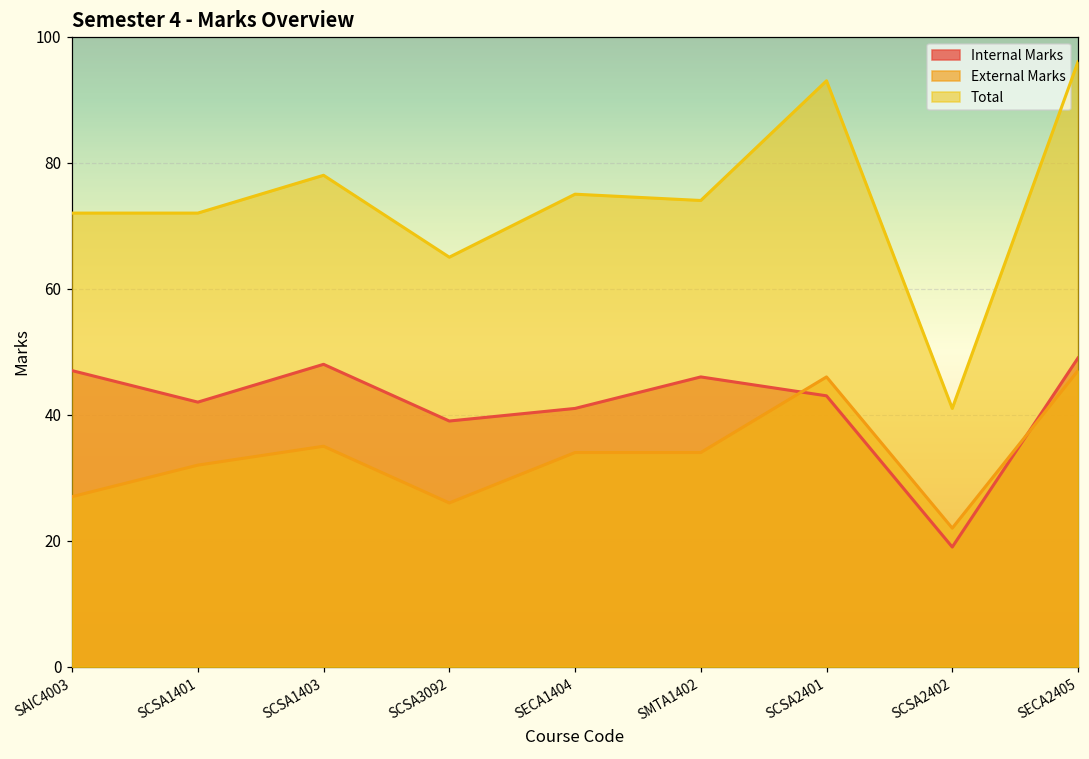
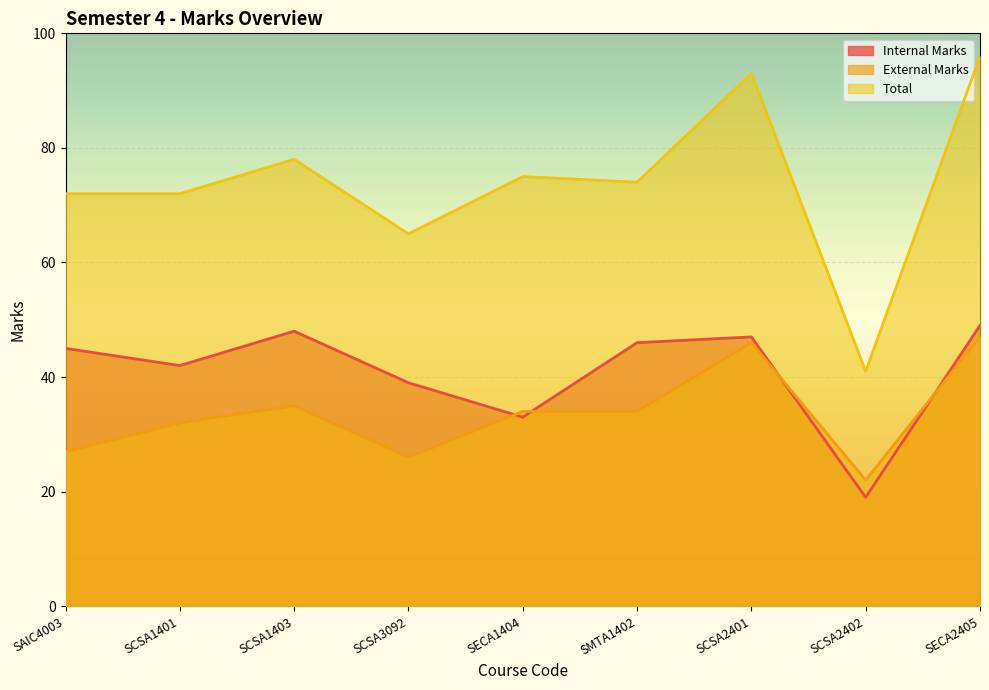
Internal Marks, SAIC4003: 47 -> 45
Internal Marks, SECA1404: 41 -> 33
Internal Marks, SCSA2401: 43 -> 47
